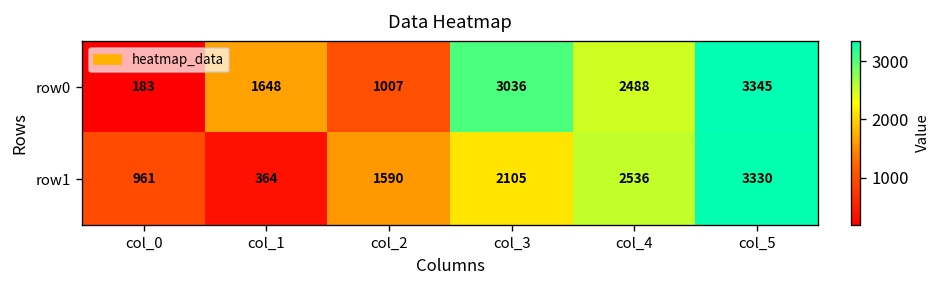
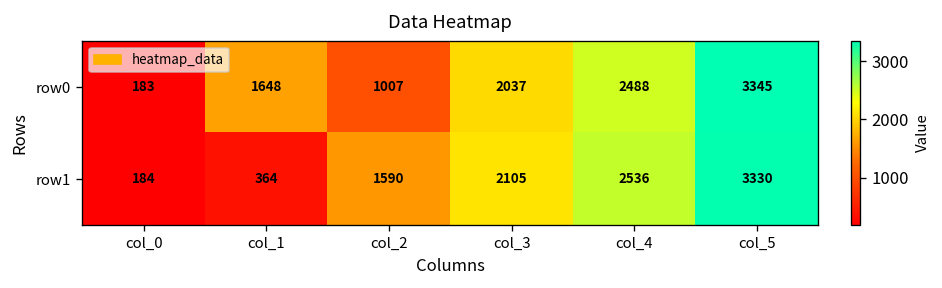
row0, col_3: 3036 -> 2037
row1, col_0: 961 -> 184
